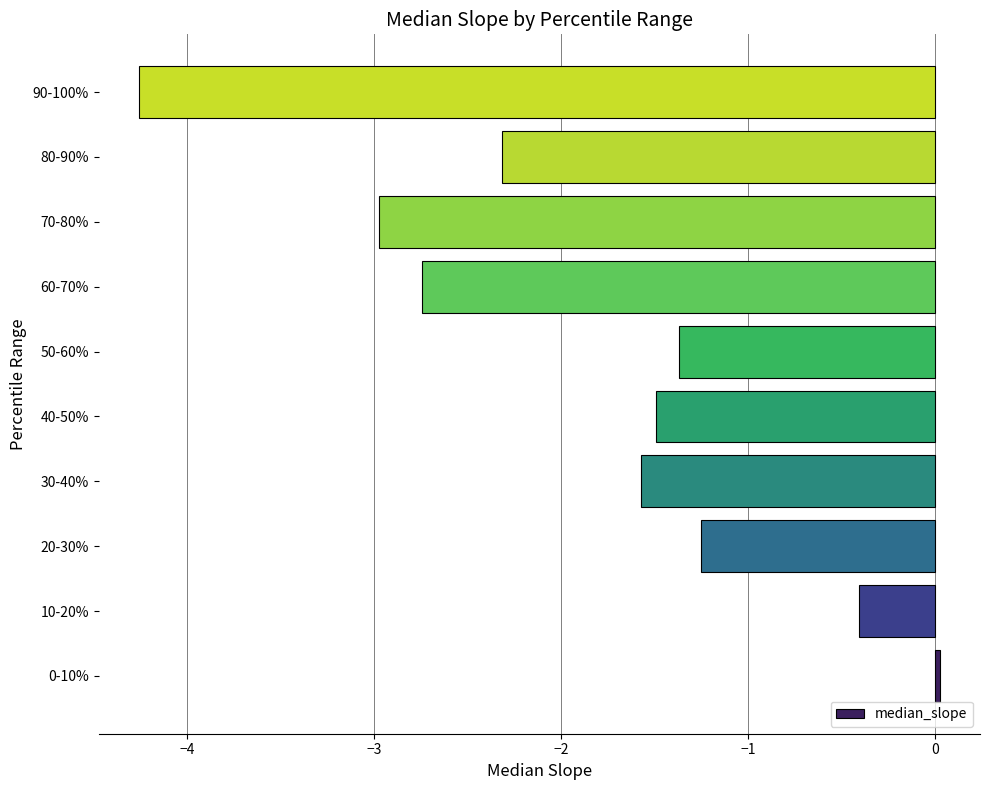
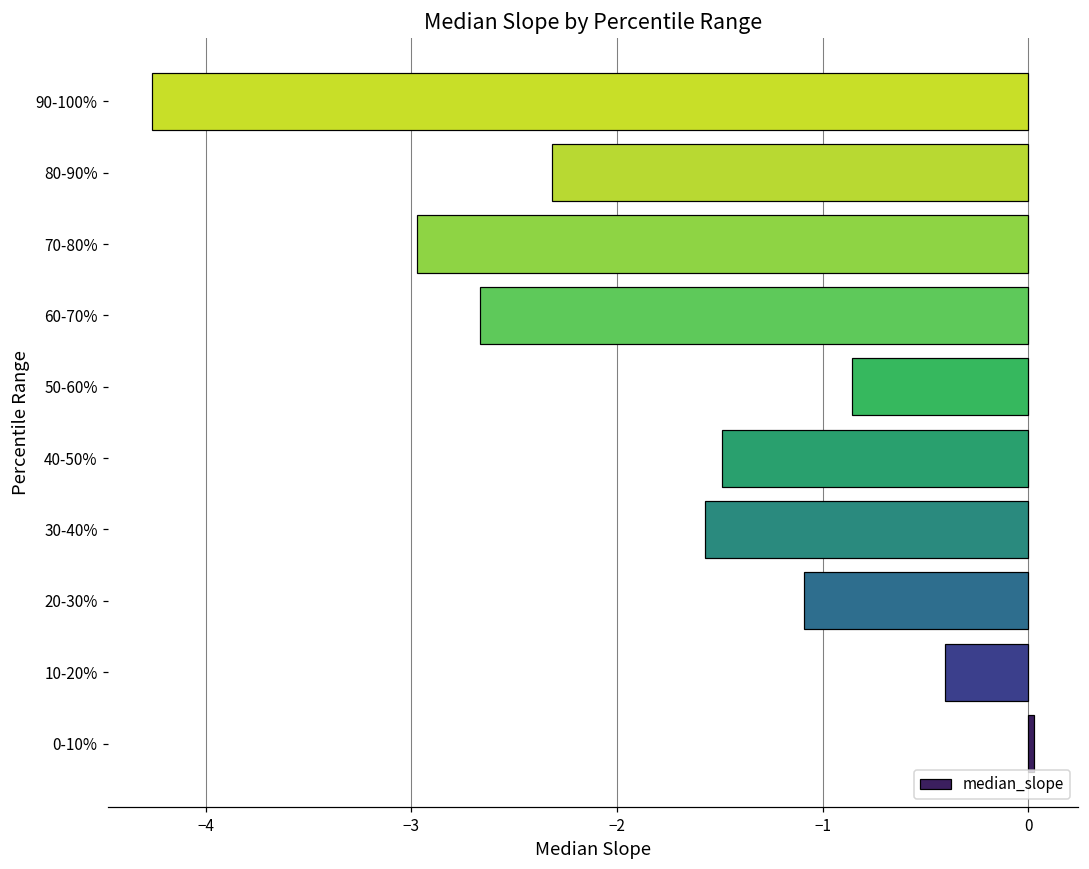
60-70%: -2.74 -> -2.67
50-60%: -1.37 -> -0.86
20-30%: -1.25 -> -1.09
